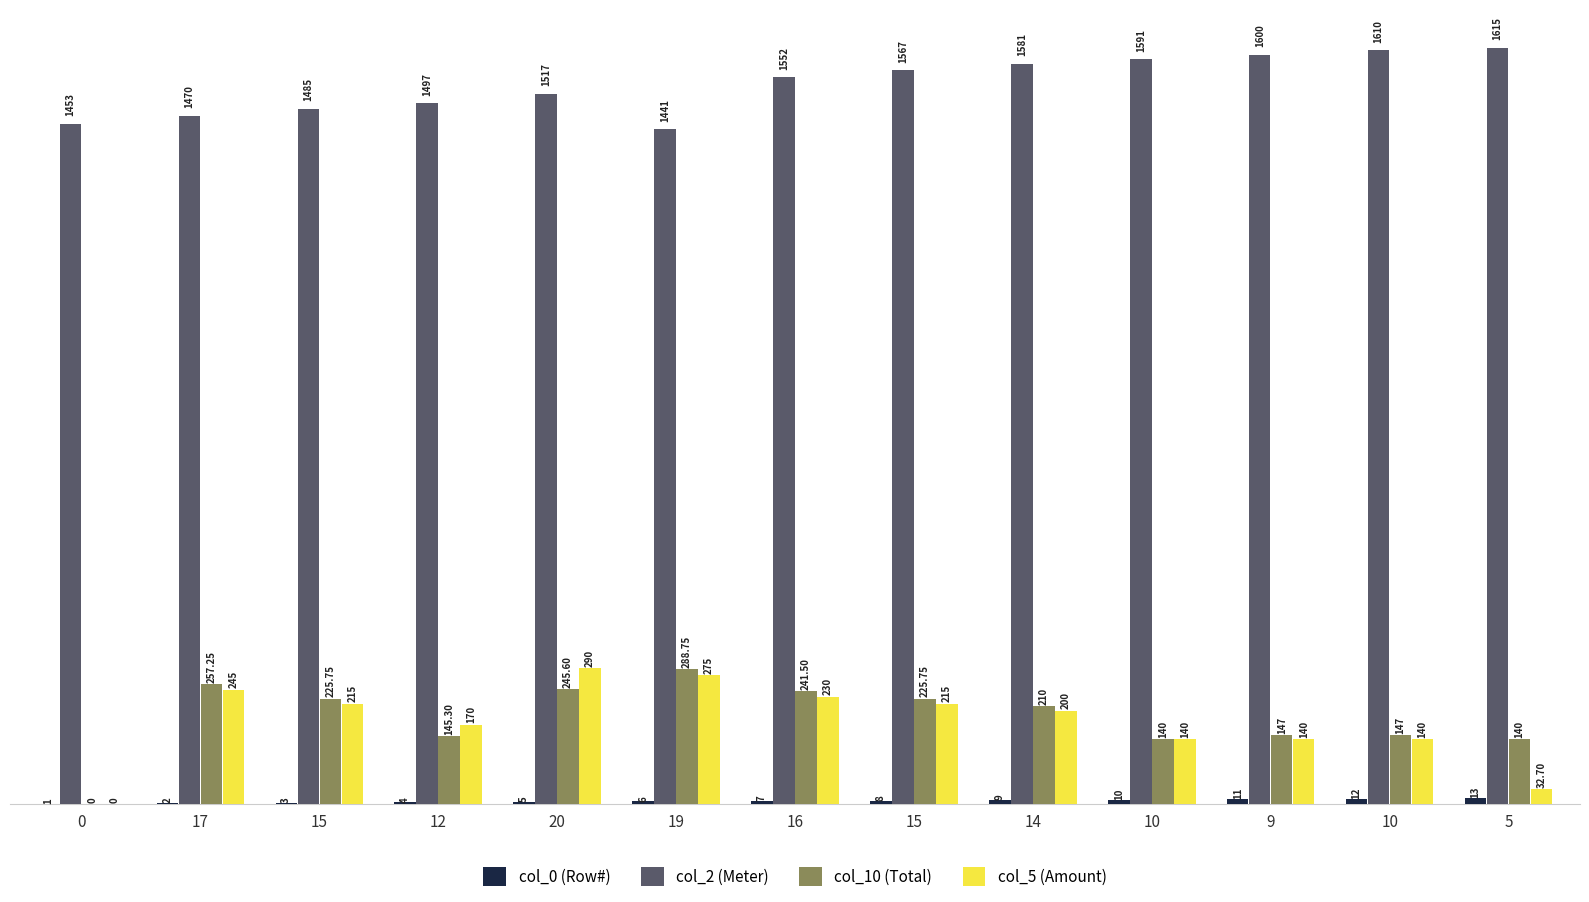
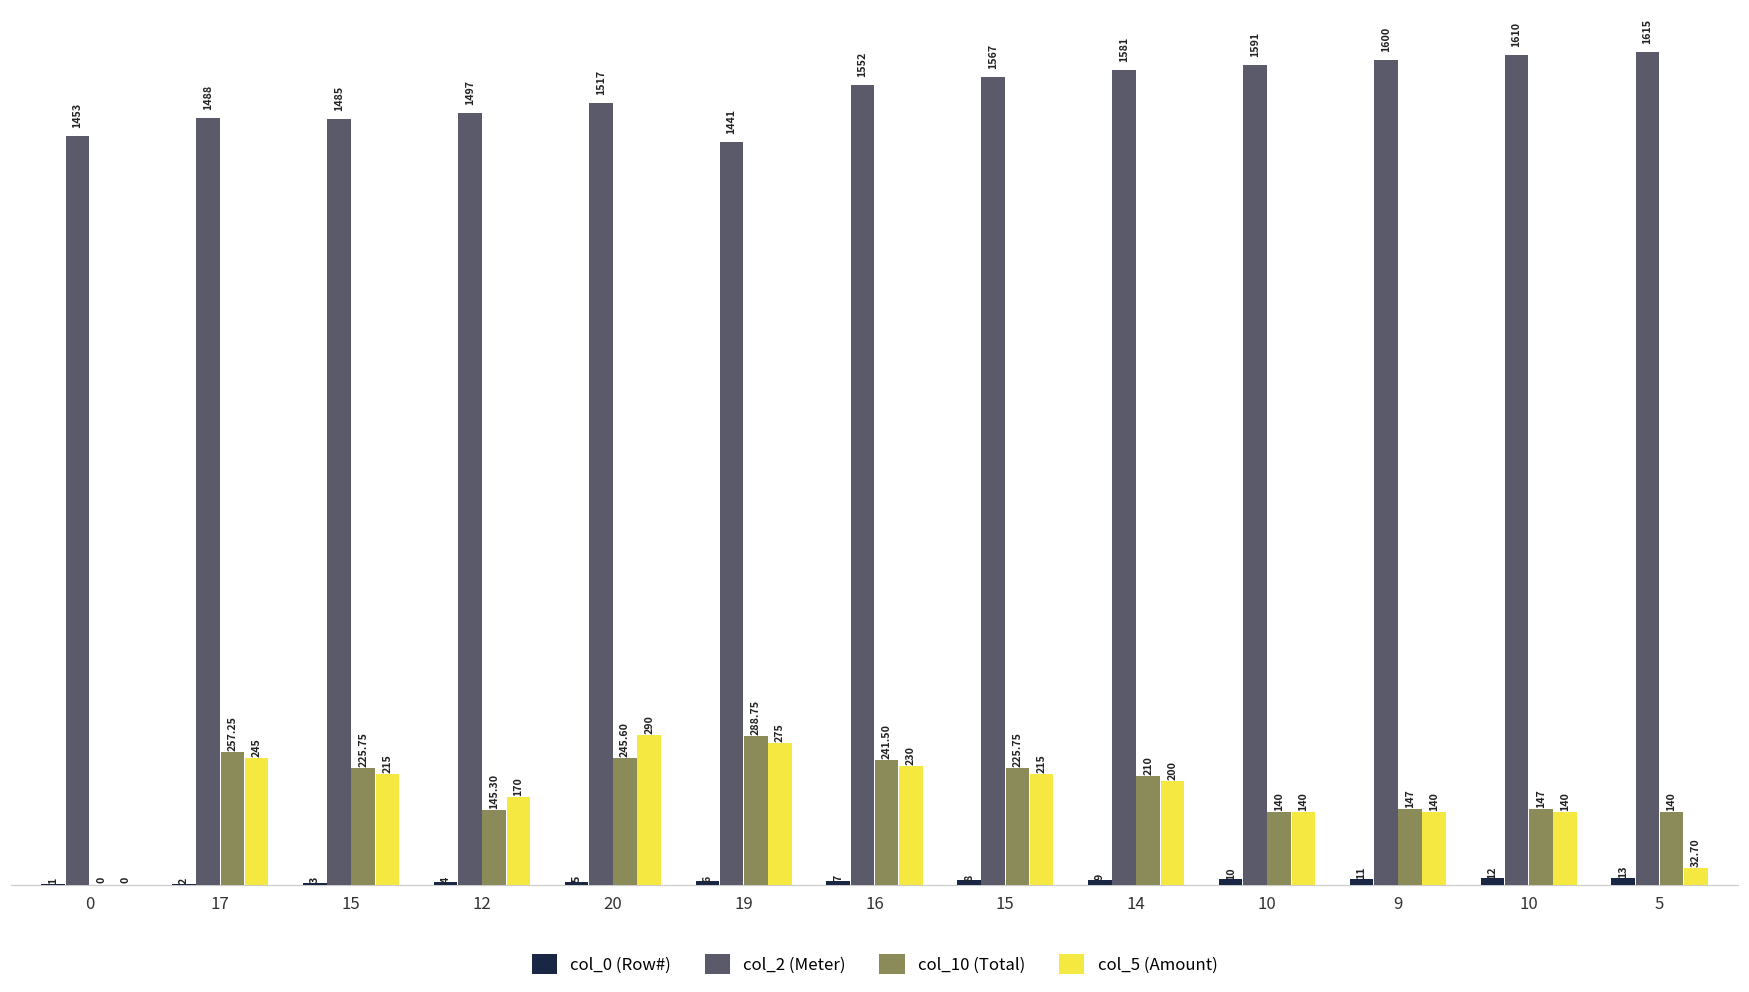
col_2 (Meter), 17: 1470 -> 1488
